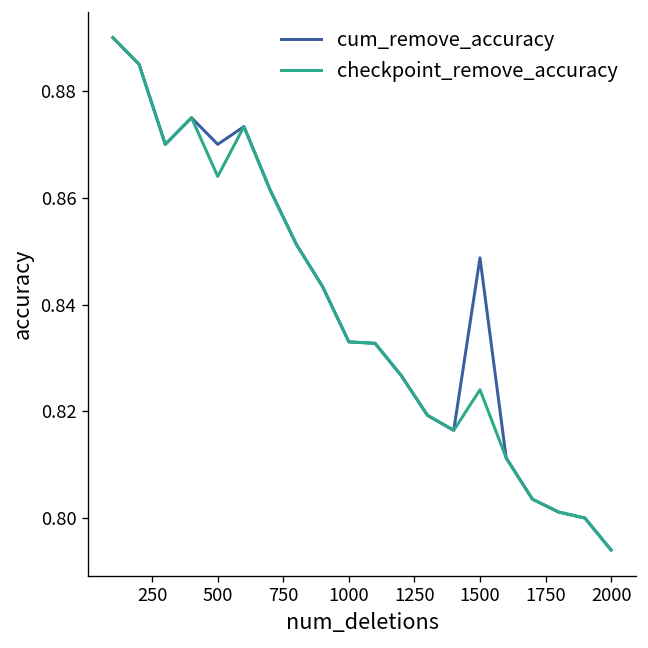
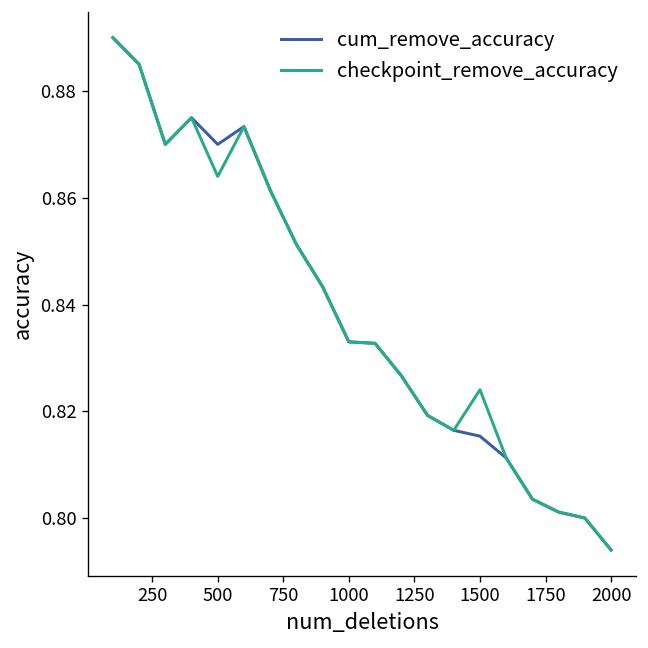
cum_remove_accuracy, 1500: 0.849 -> 0.815
